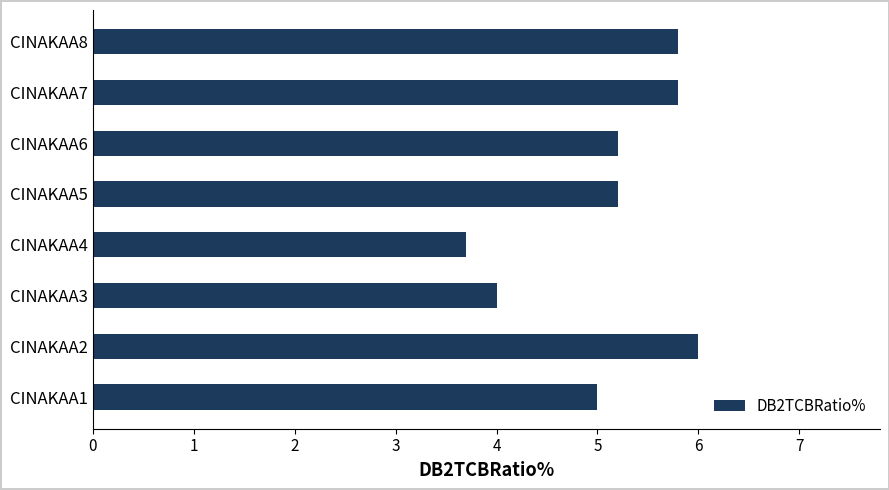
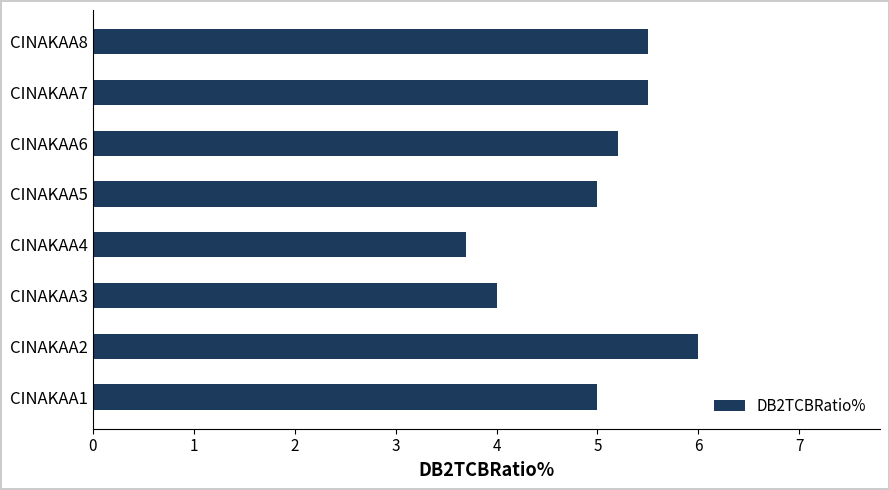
CINAKAA8: 5.8 -> 5.5
CINAKAA7: 5.8 -> 5.5
CINAKAA5: 5.2 -> 5.0
